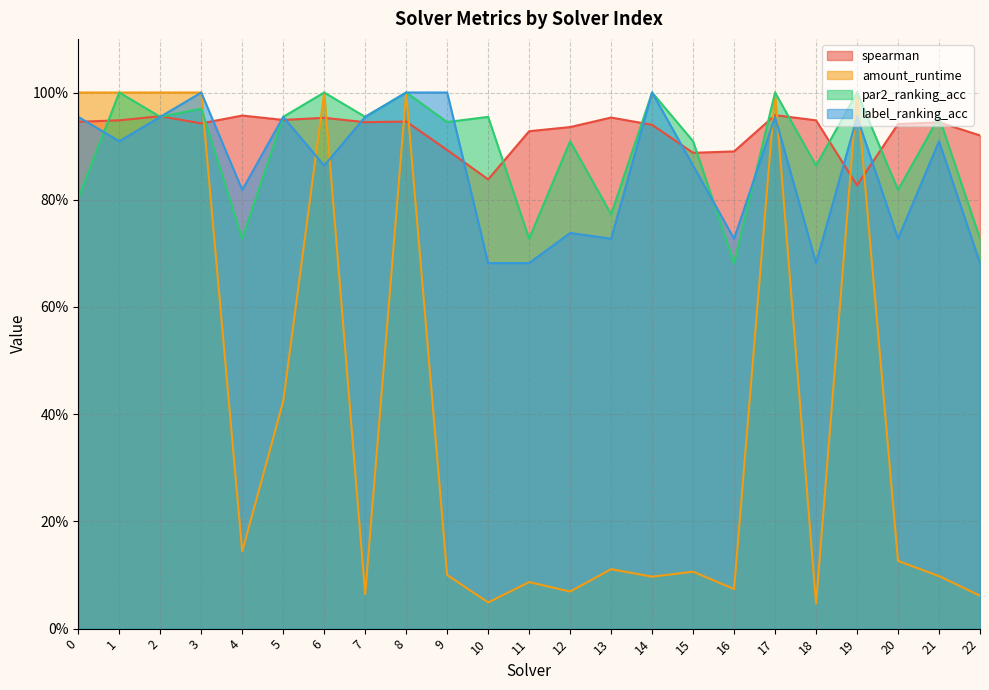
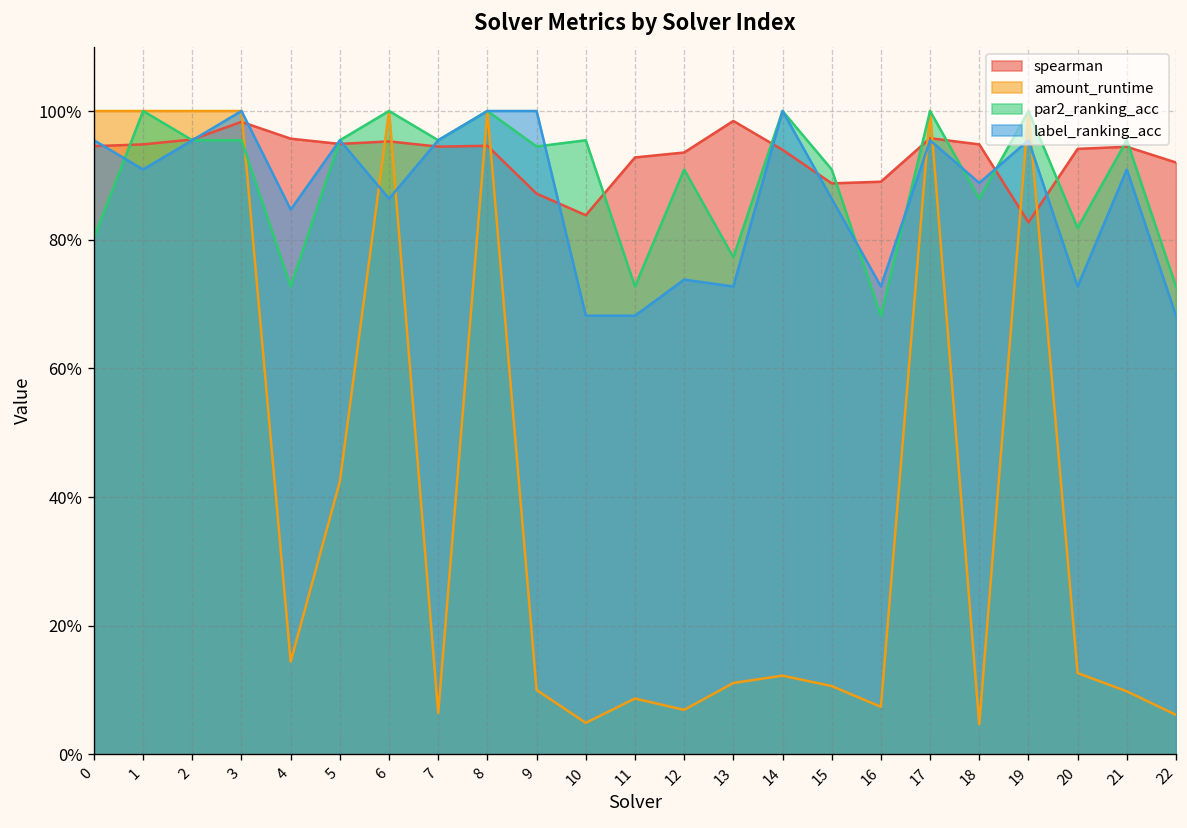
spearman, 3: 94% -> 98%
par2_ranking_acc, 3: 97% -> 95%
label_ranking_acc, 4: 82% -> 85%
spearman, 9: 89% -> 87%
spearman, 13: 95% -> 98%
amount_runtime, 14: 10% -> 12%
label_ranking_acc, 18: 68% -> 89%
